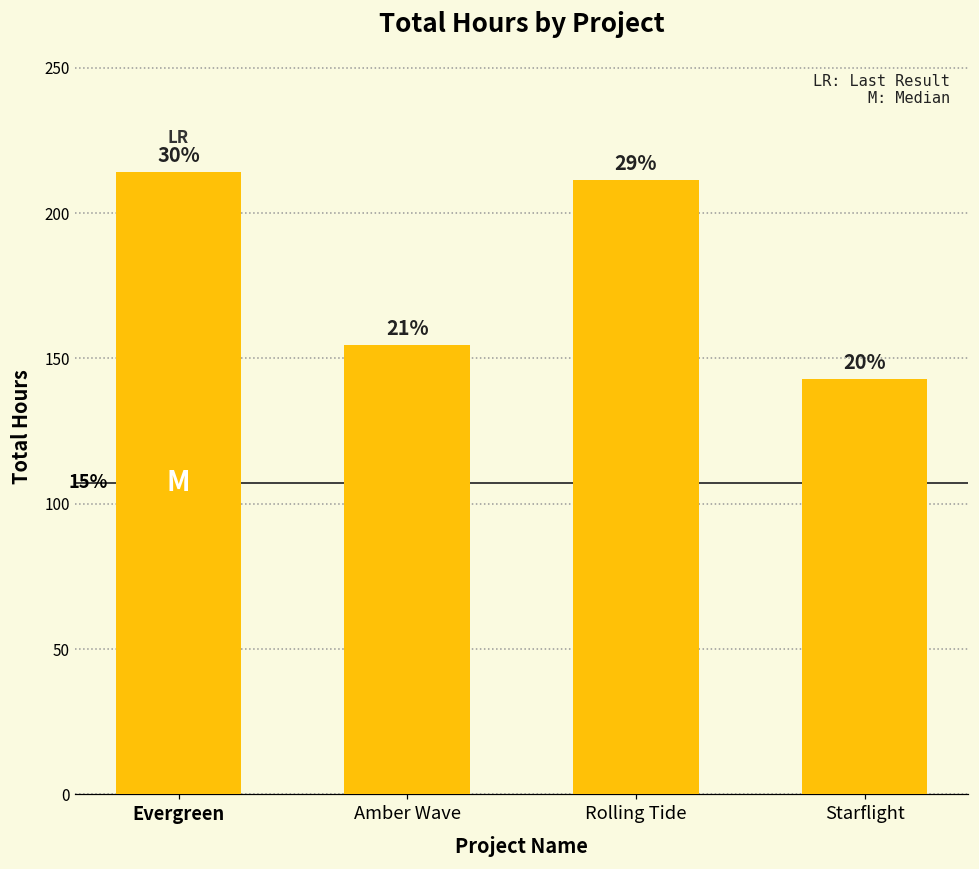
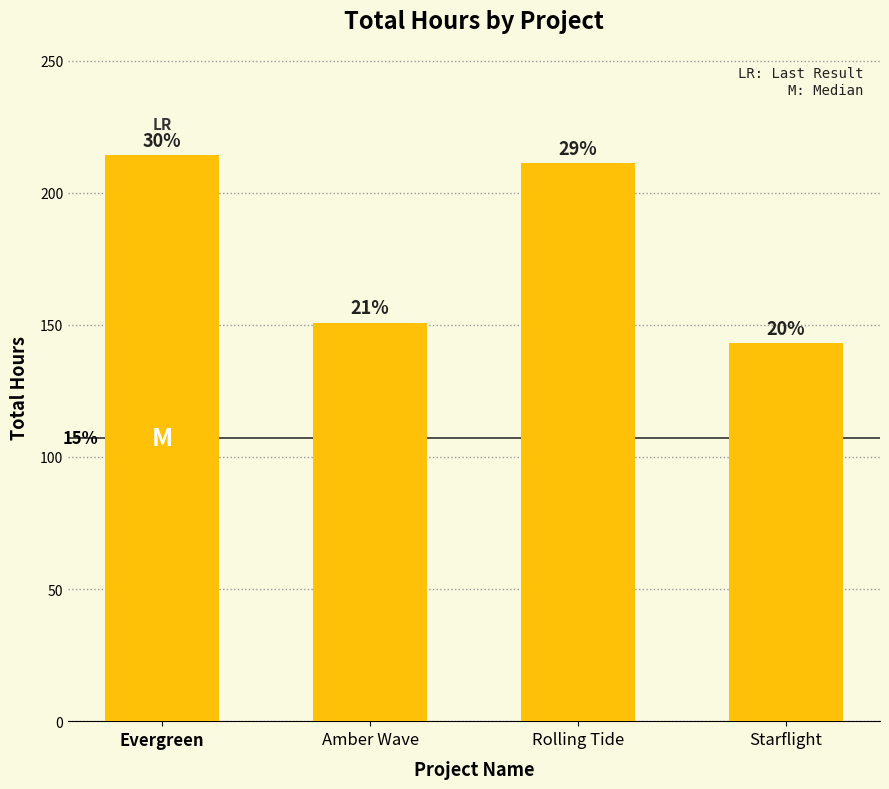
Amber Wave: 155 -> 151
